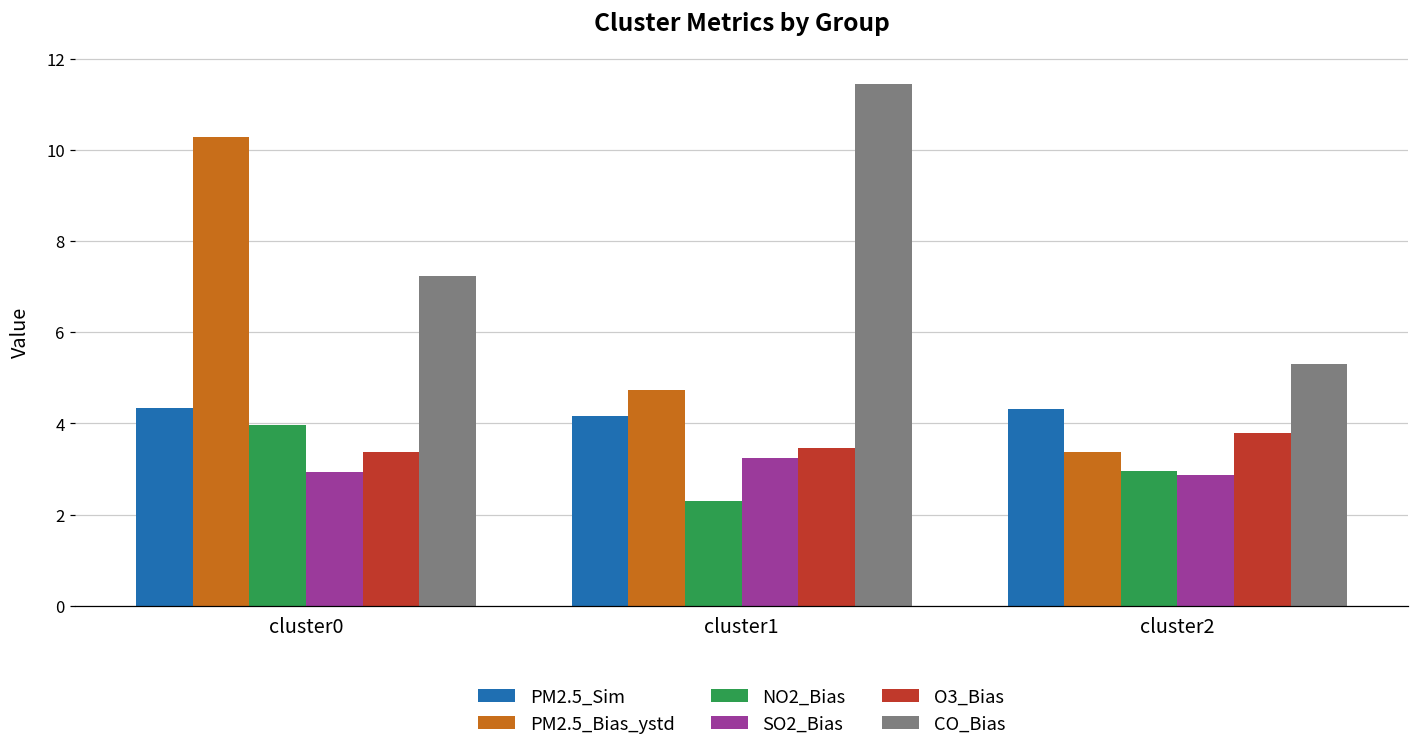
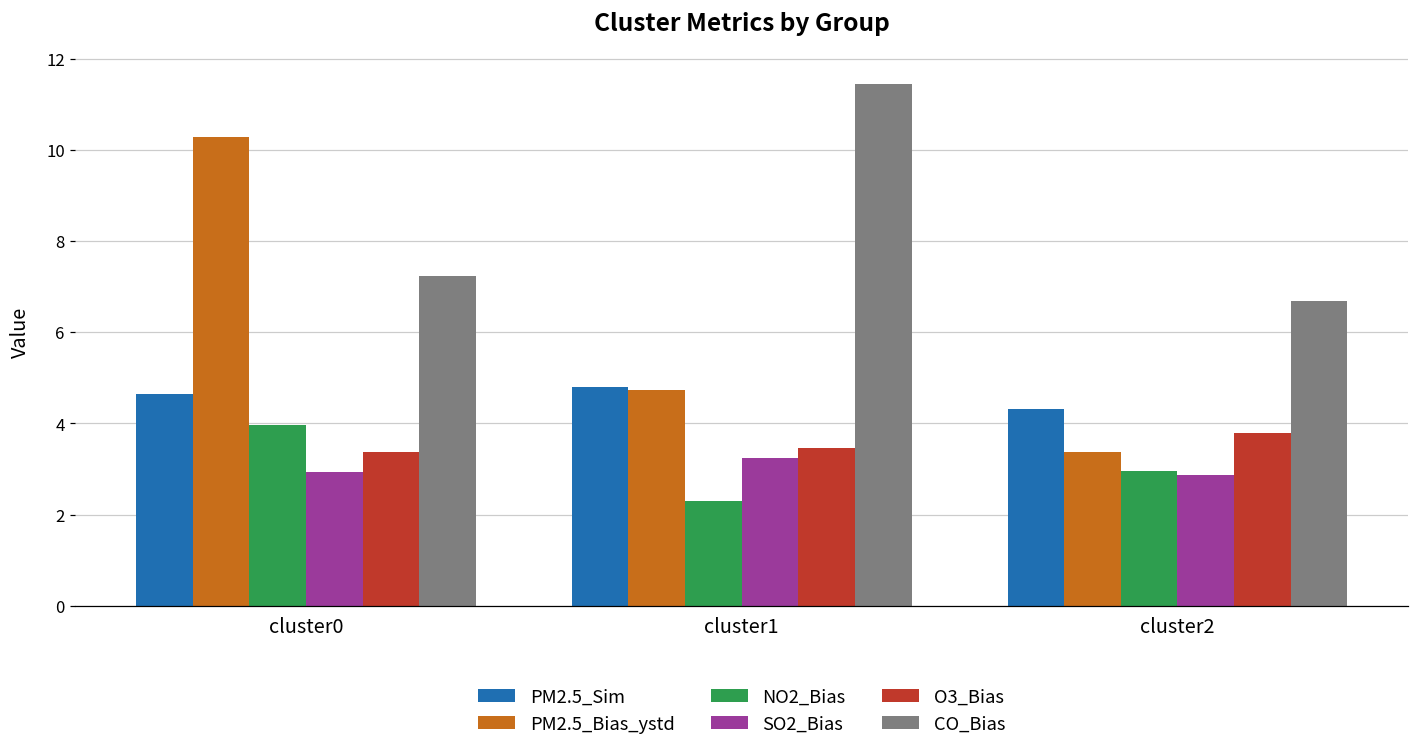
PM2.5_Sim, cluster0: 4.3 -> 4.7
PM2.5_Sim, cluster1: 4.2 -> 4.8
CO_Bias, cluster2: 5.3 -> 6.7
